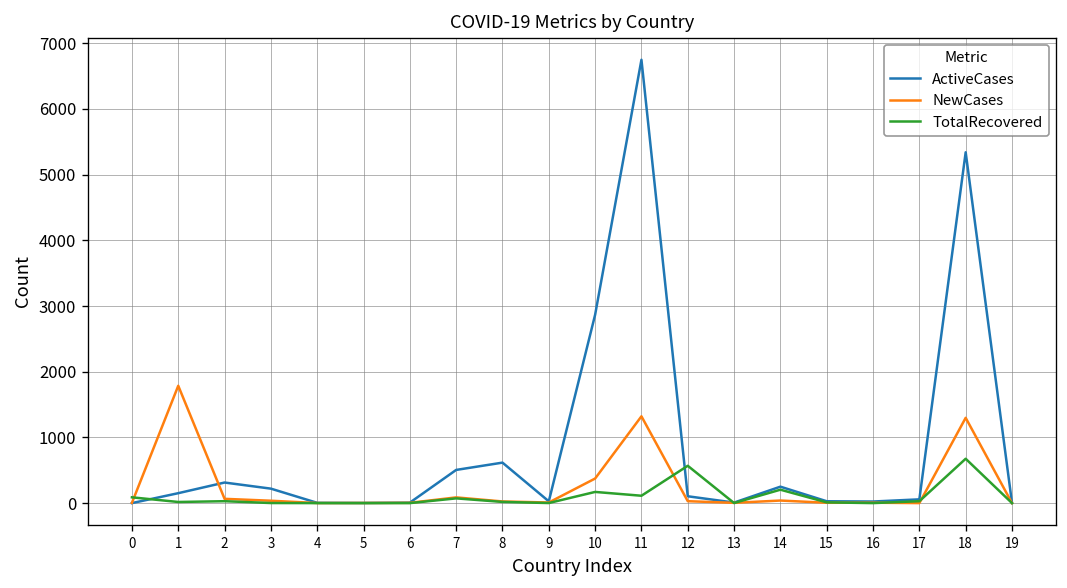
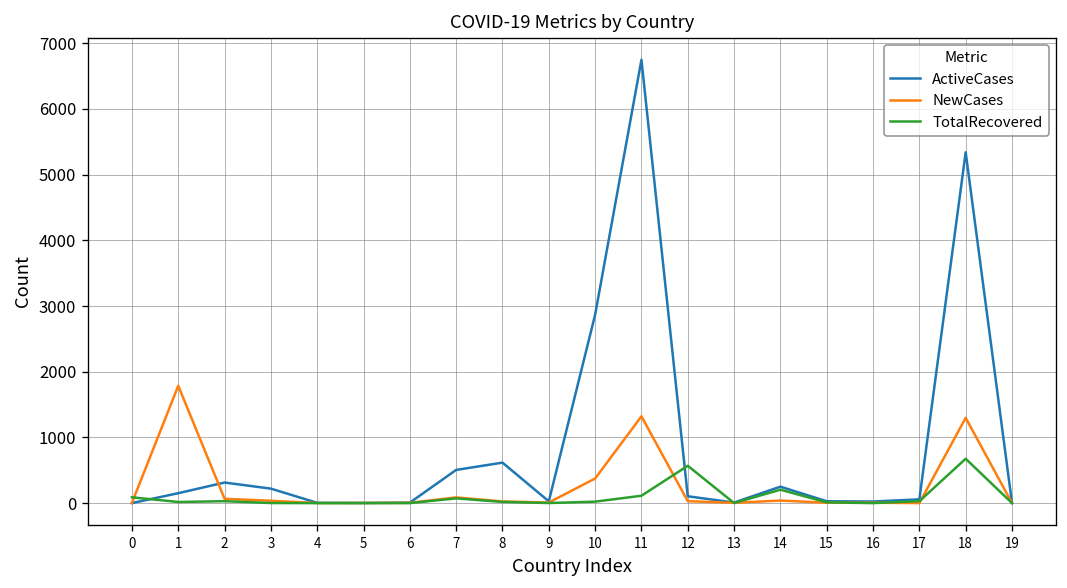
TotalRecovered, 10: 200 -> 0
